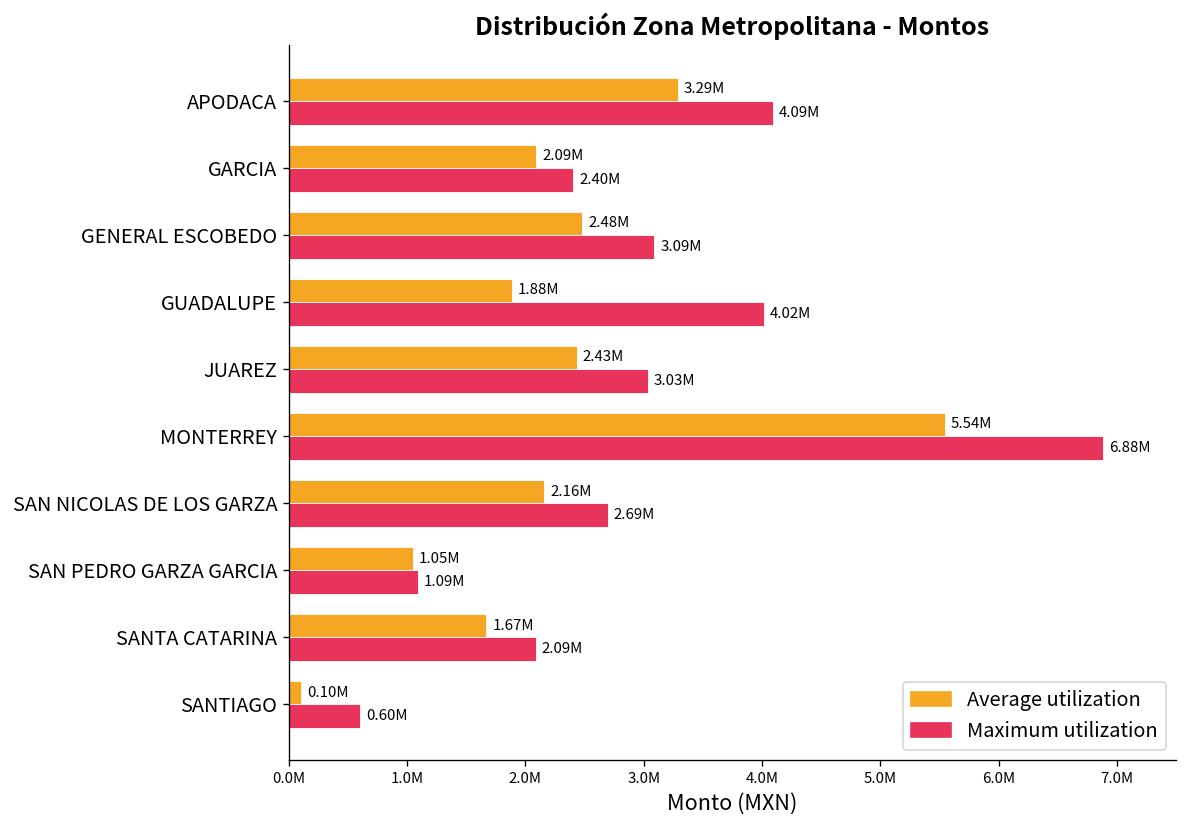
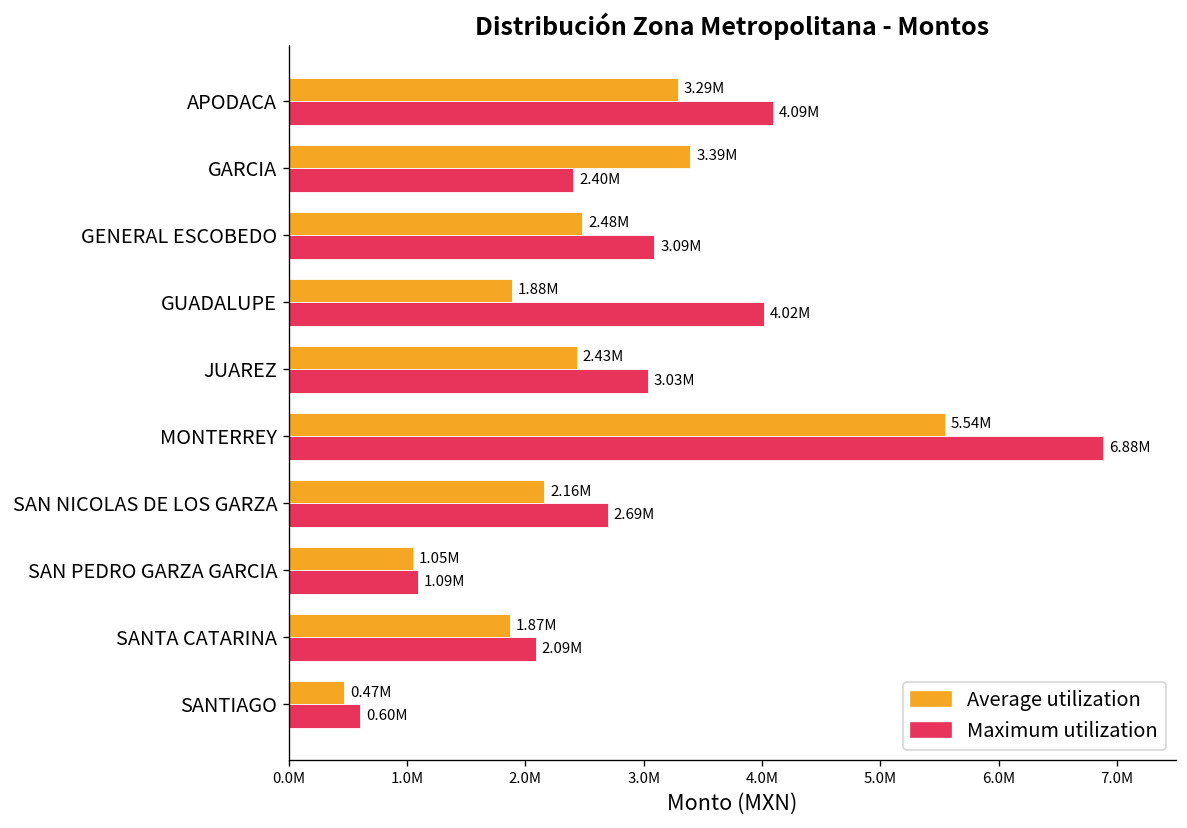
Average utilization, GARCIA: 2.09M -> 3.39M
Average utilization, SANTA CATARINA: 1.67M -> 1.87M
Average utilization, SANTIAGO: 0.10M -> 0.47M
